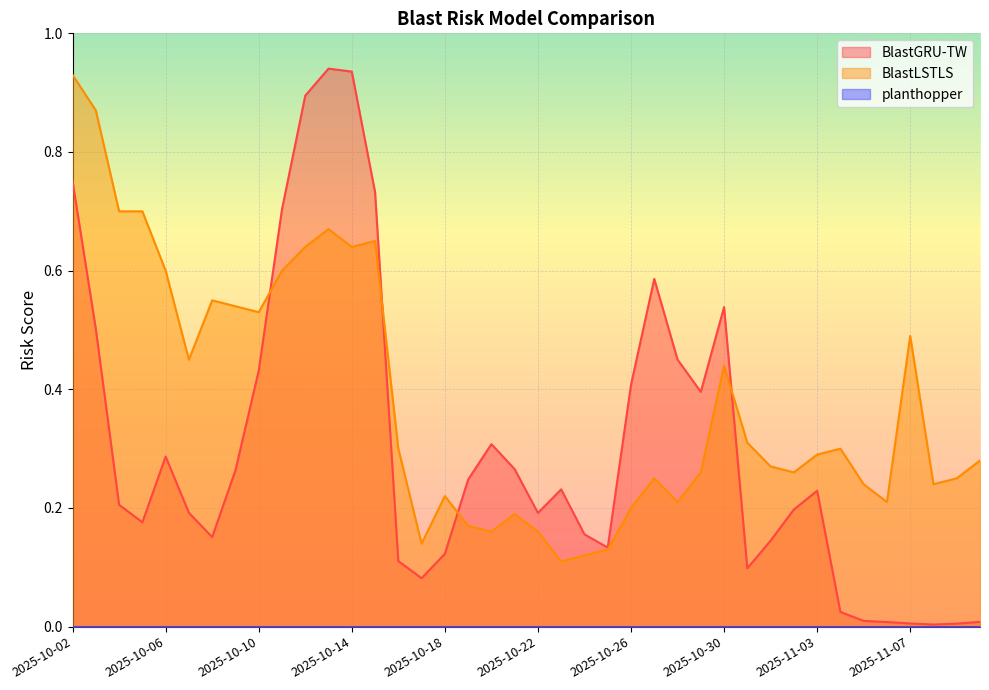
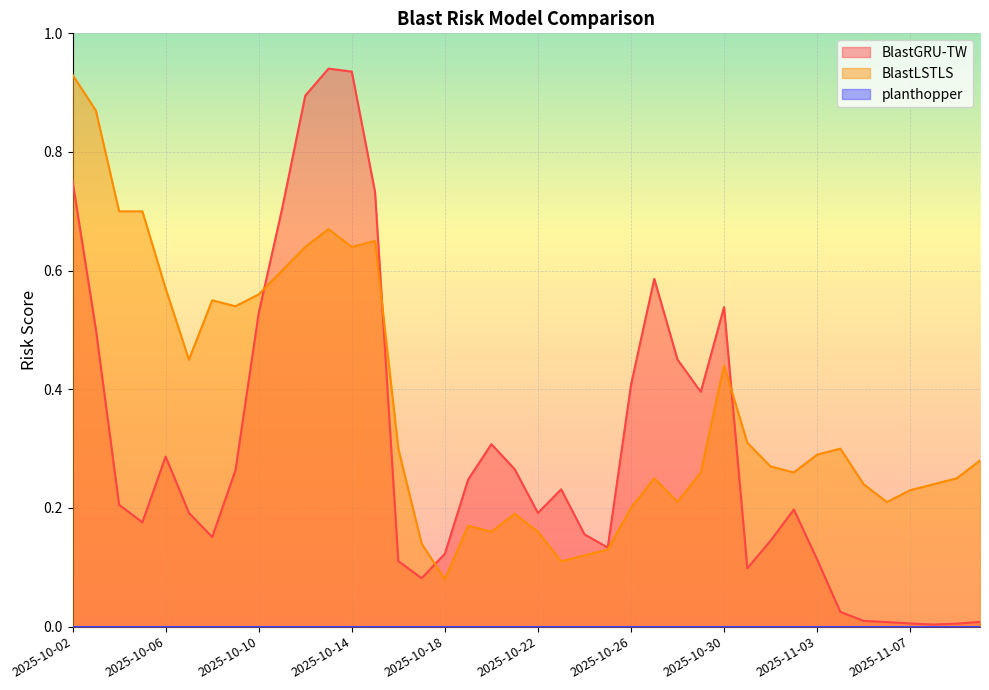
BlastLSTLS, 2025-10-06: 0.60 -> 0.57
BlastGRU-TW, 2025-10-10: 0.43 -> 0.53
BlastLSTLS, 2025-10-10: 0.53 -> 0.56
BlastLSTLS, 2025-10-18: 0.22 -> 0.08
BlastGRU-TW, 2025-11-03: 0.23 -> 0.11
BlastLSTLS, 2025-11-07: 0.49 -> 0.23
